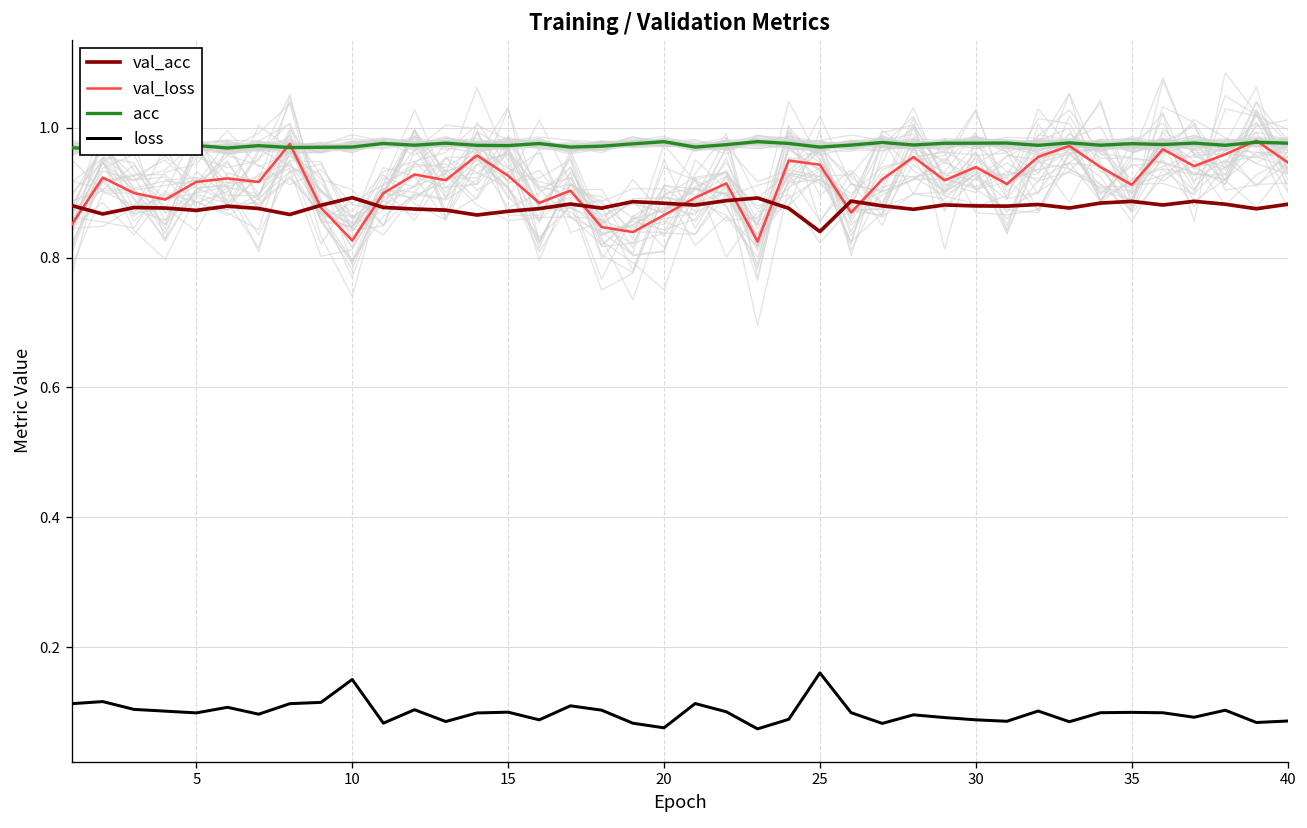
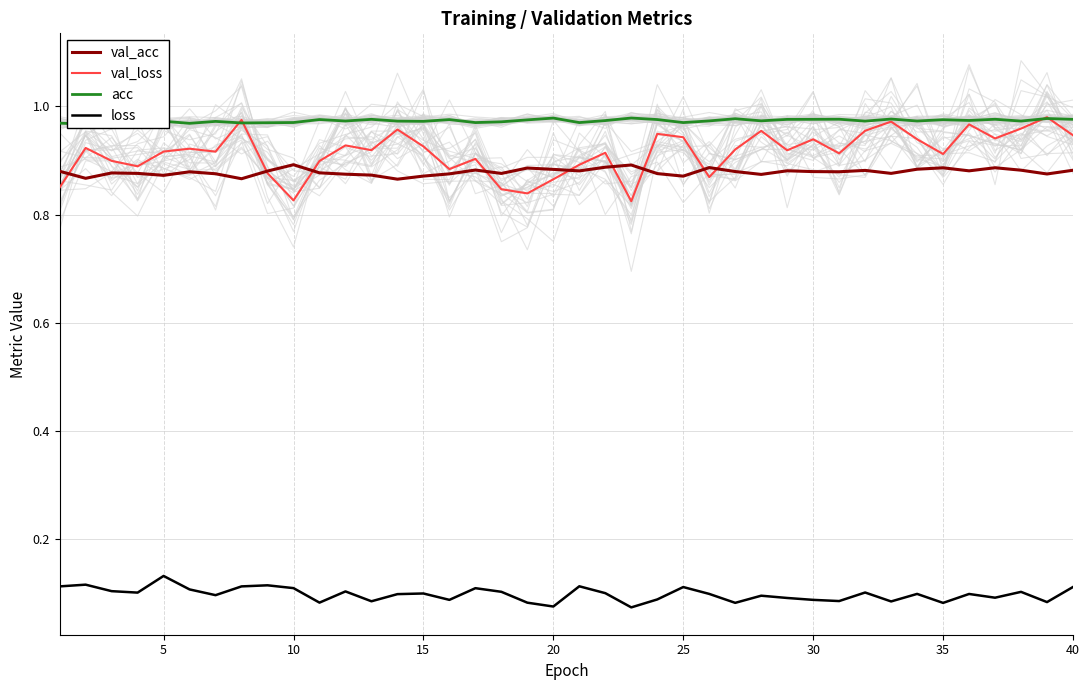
loss, 5: 0.10 -> 0.13
loss, 10: 0.15 -> 0.11
val_acc, 25: 0.84 -> 0.87
loss, 25: 0.16 -> 0.11
loss, 35: 0.10 -> 0.08
loss, 40: 0.09 -> 0.11
